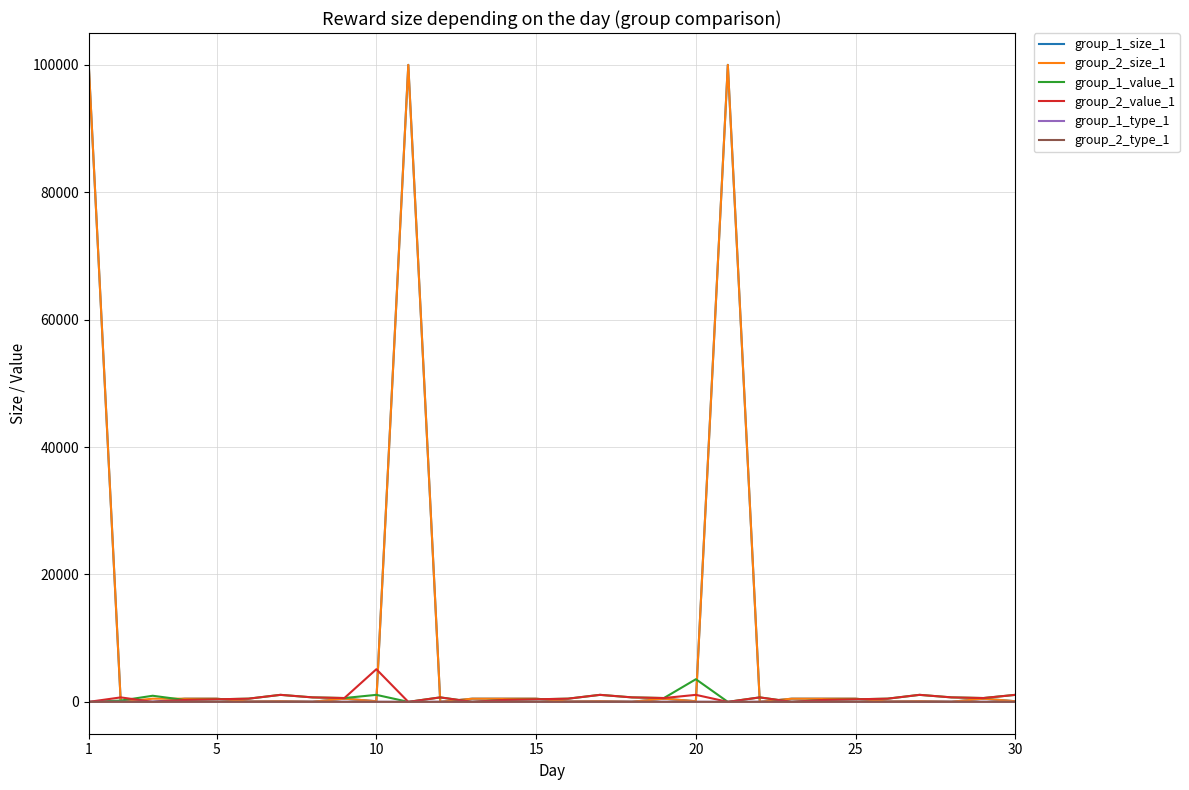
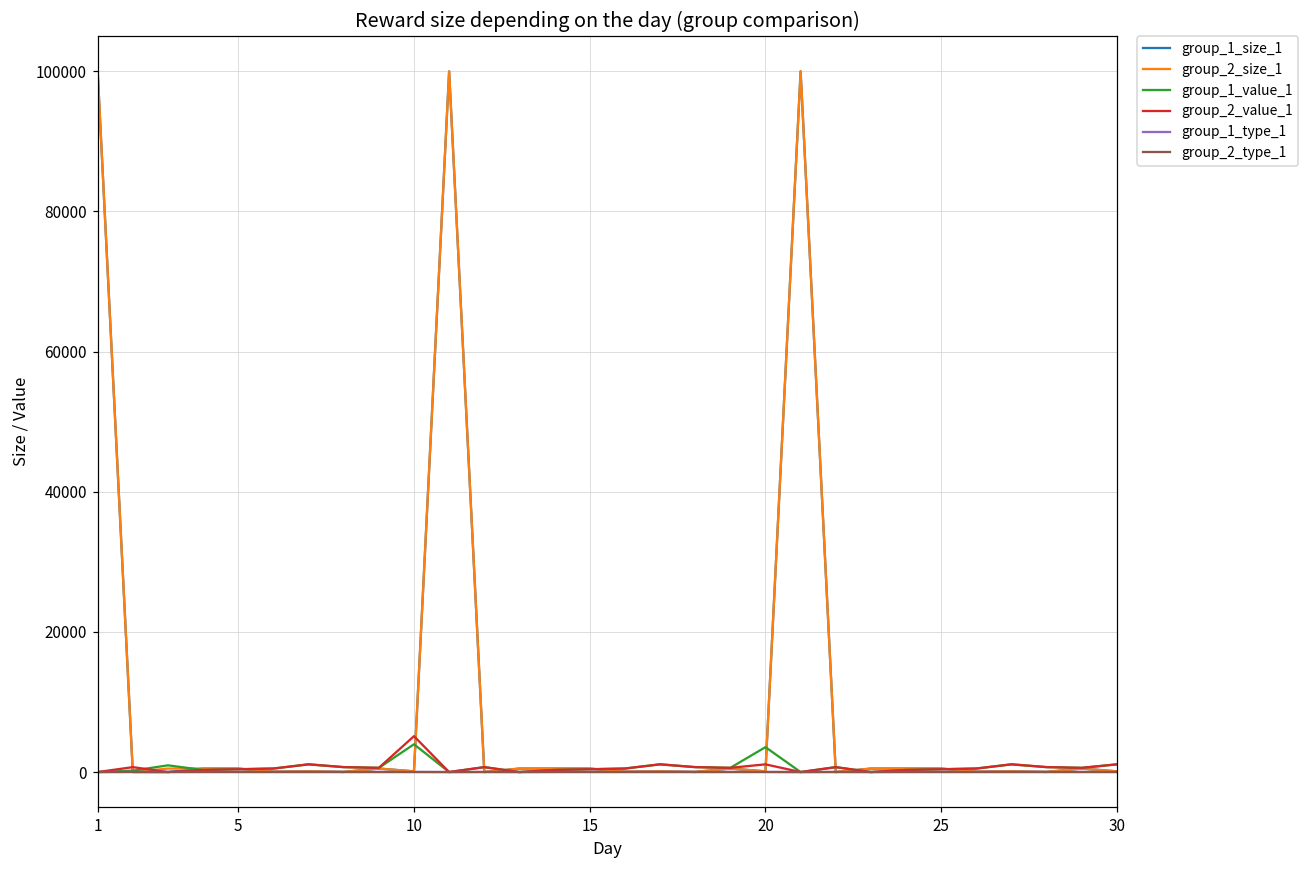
group_1_value_1, 10: 1000 -> 4000
